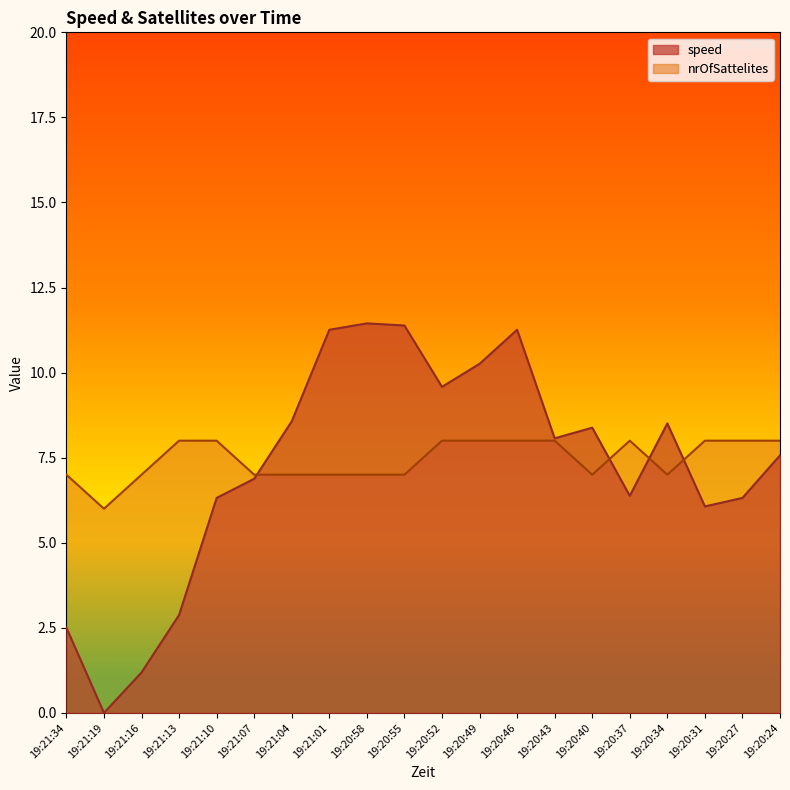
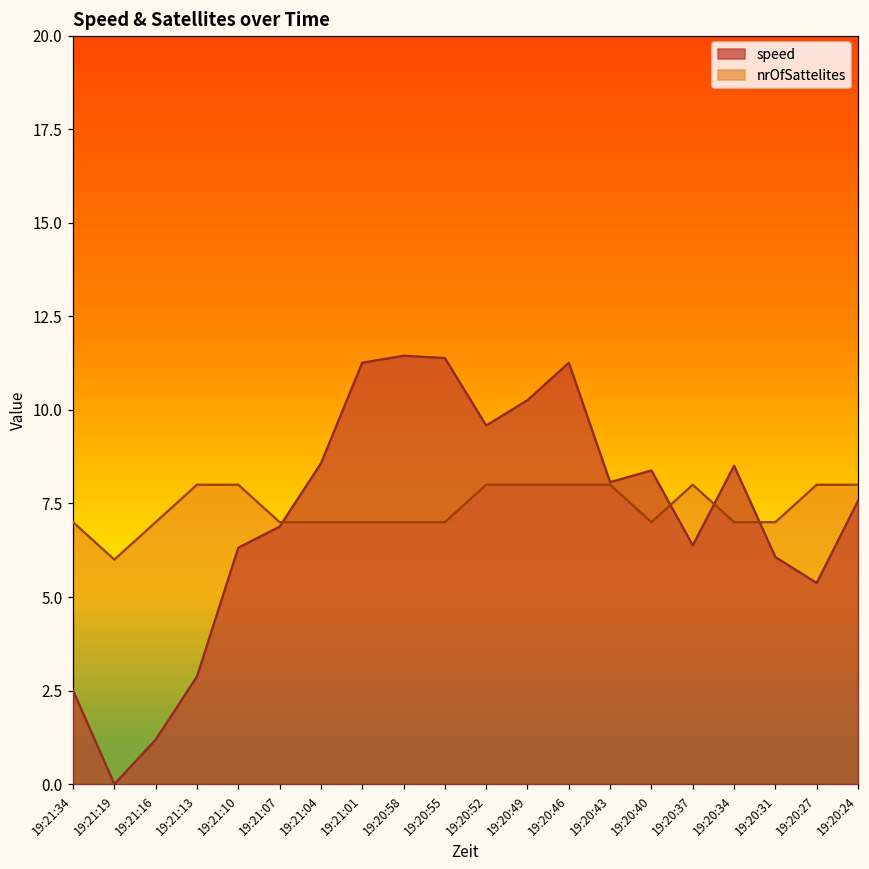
nrOfSattelites, 19:20:31: 8 -> 7
speed, 19:20:27: 6.3 -> 5.4
